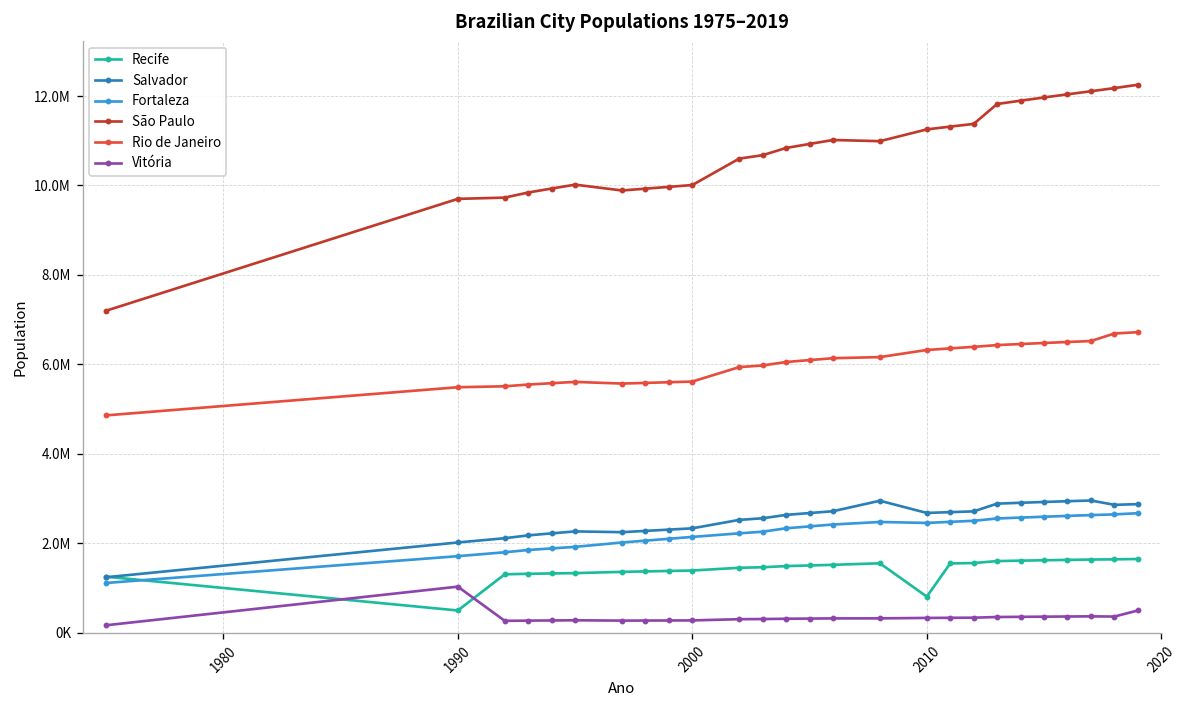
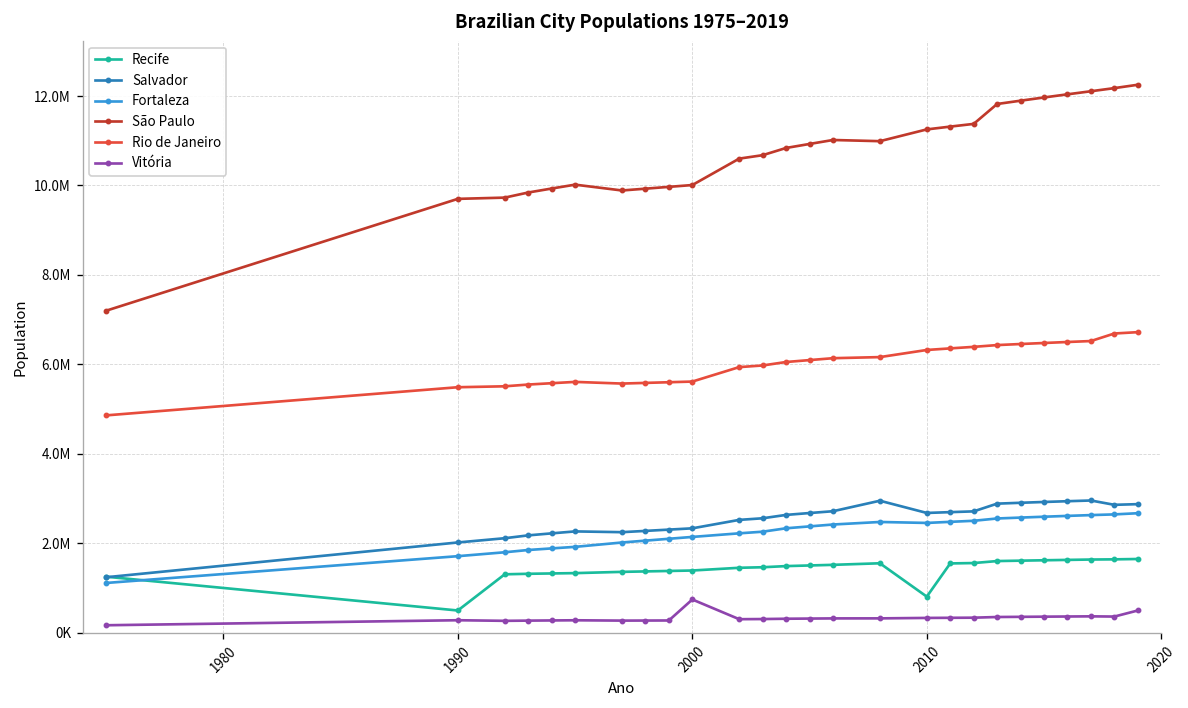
Vitória, 1990: 1000000 -> 300000
Vitória, 2000: 300000 -> 700000
